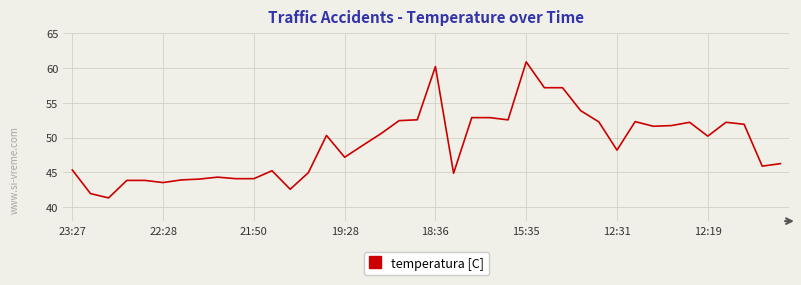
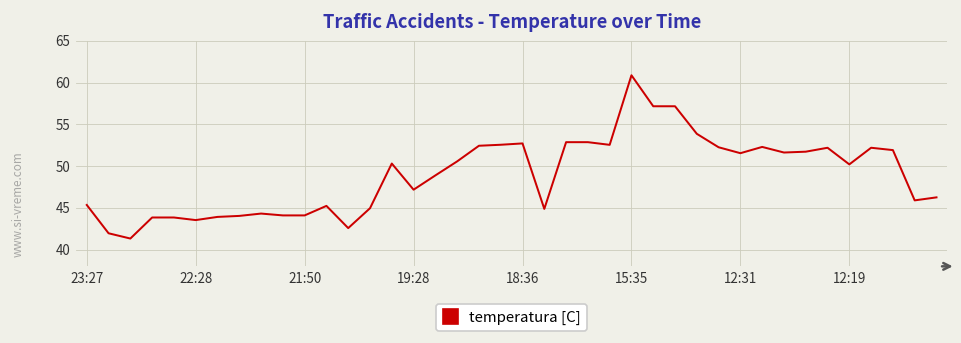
18:36: 60 -> 53
12:31: 48 -> 52
